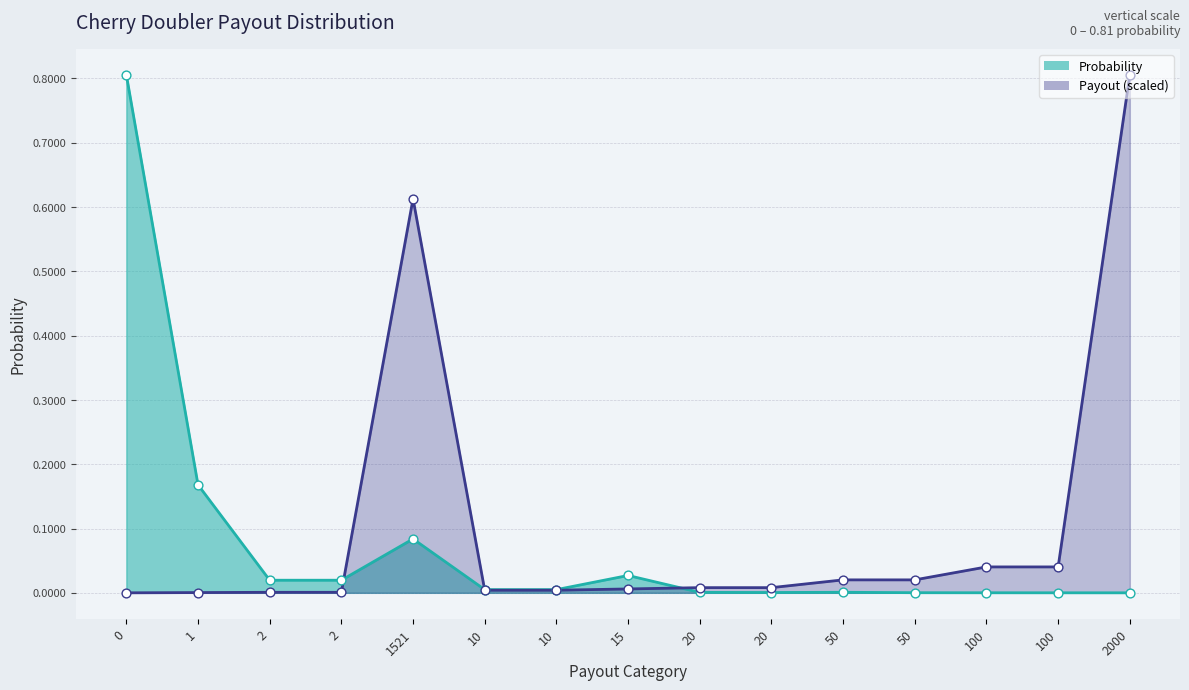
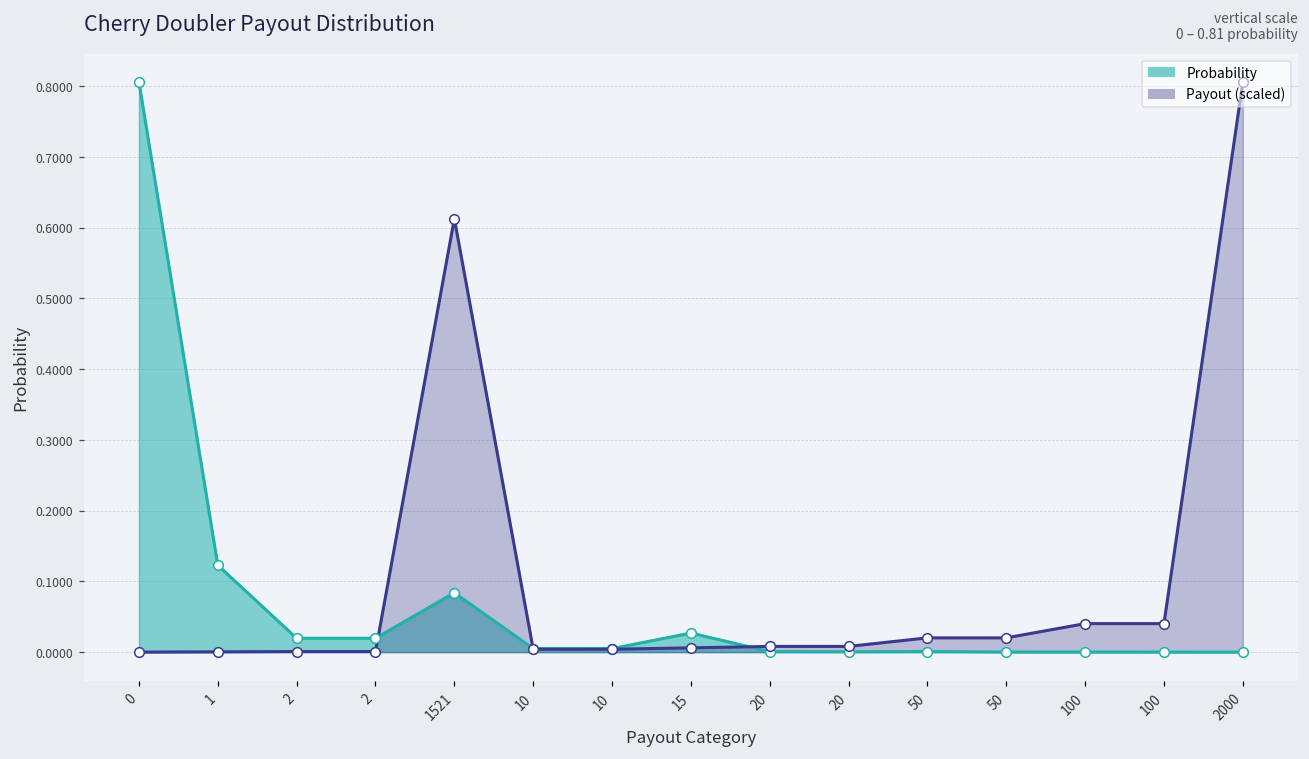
Probability, 1: 0.17 -> 0.12
